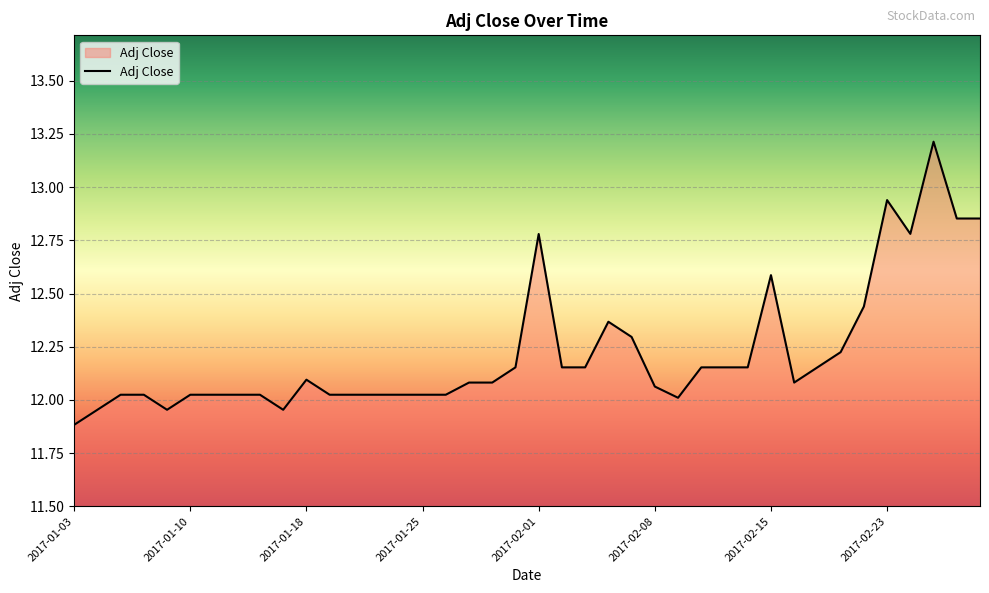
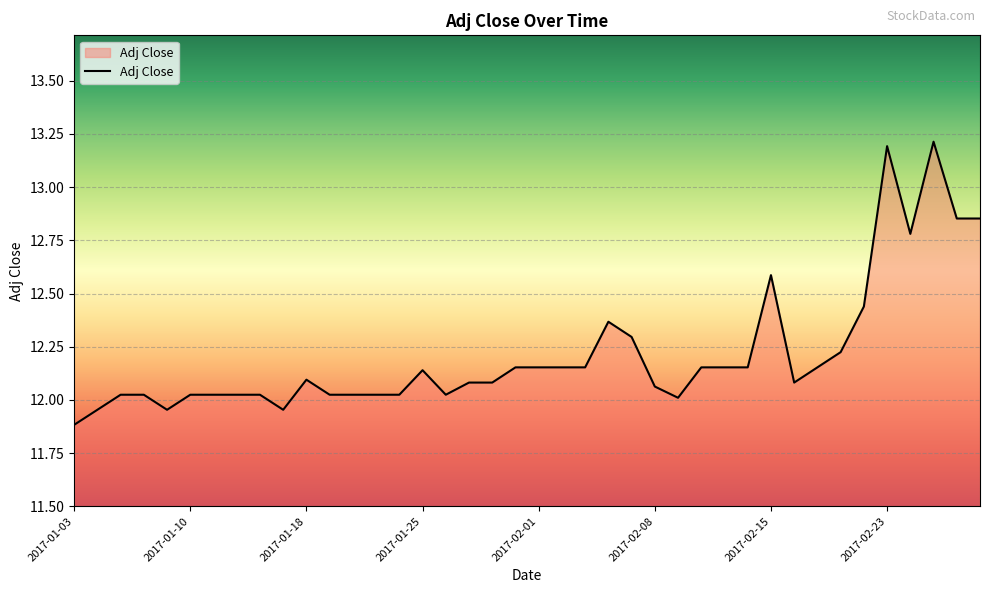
2017-01-25: 12.02 -> 12.14
2017-02-01: 12.78 -> 12.15
2017-02-23: 12.94 -> 13.19
